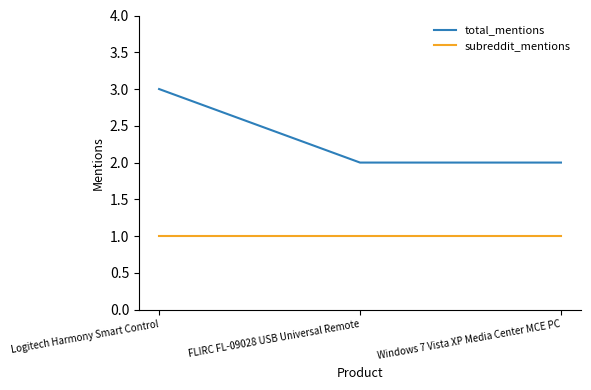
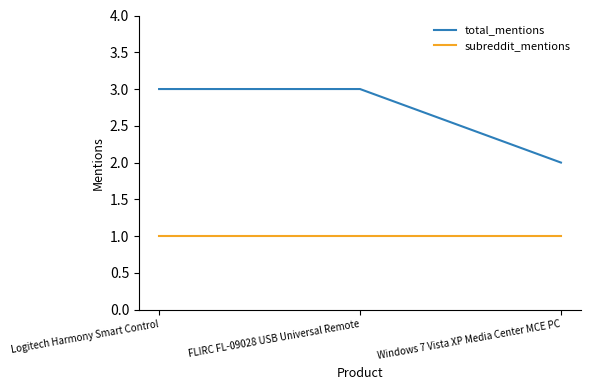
total_mentions, FLIRC FL-09028 USB Universal Remote: 2 -> 3
